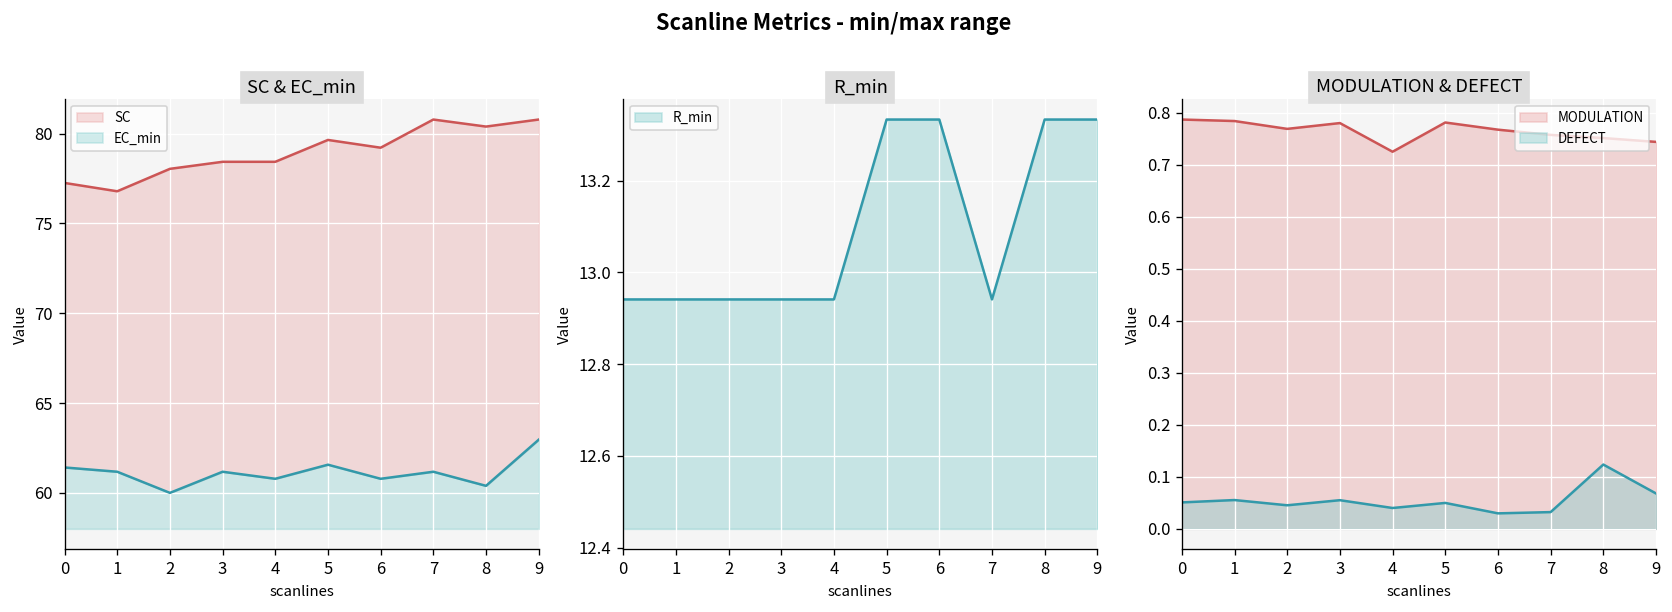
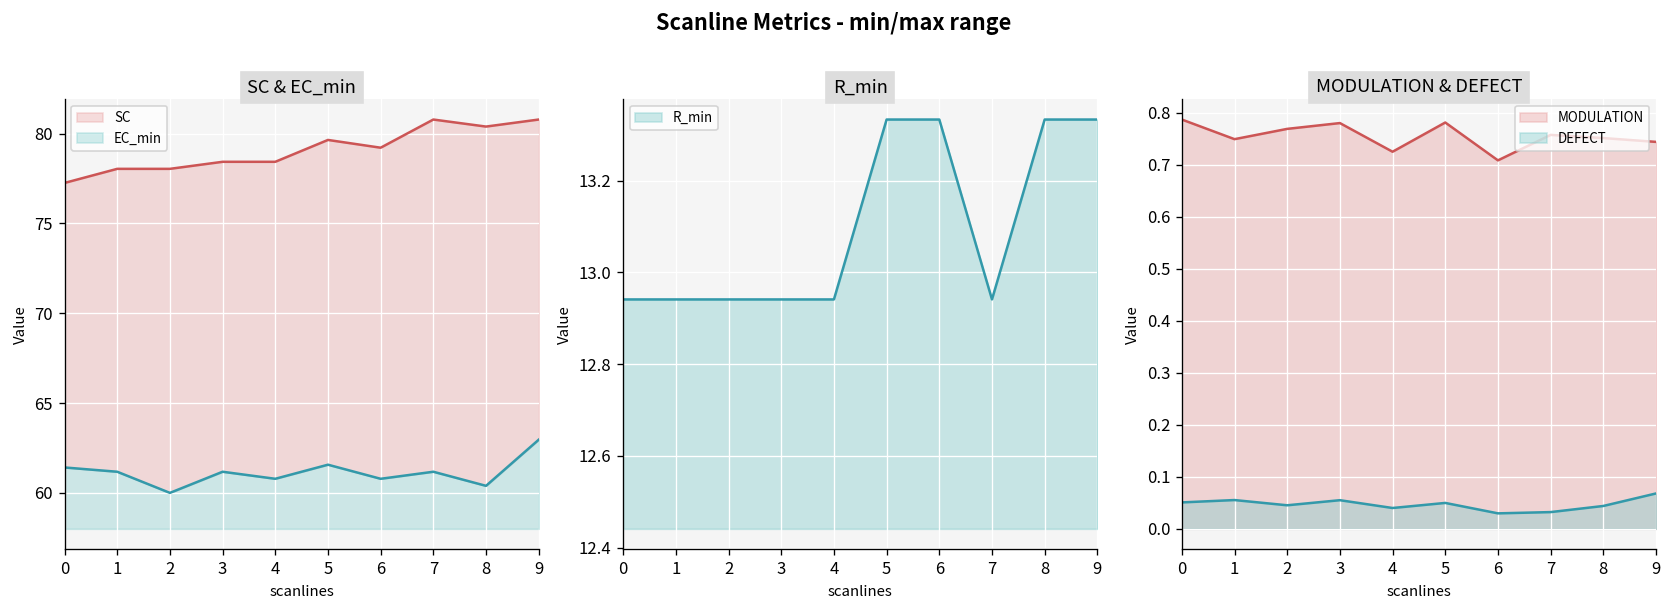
SC & EC_min, SC, 1: 76.8 -> 78.0
MODULATION & DEFECT, MODULATION, 1: 0.78 -> 0.75
MODULATION & DEFECT, MODULATION, 6: 0.77 -> 0.71
MODULATION & DEFECT, DEFECT, 8: 0.12 -> 0.04
